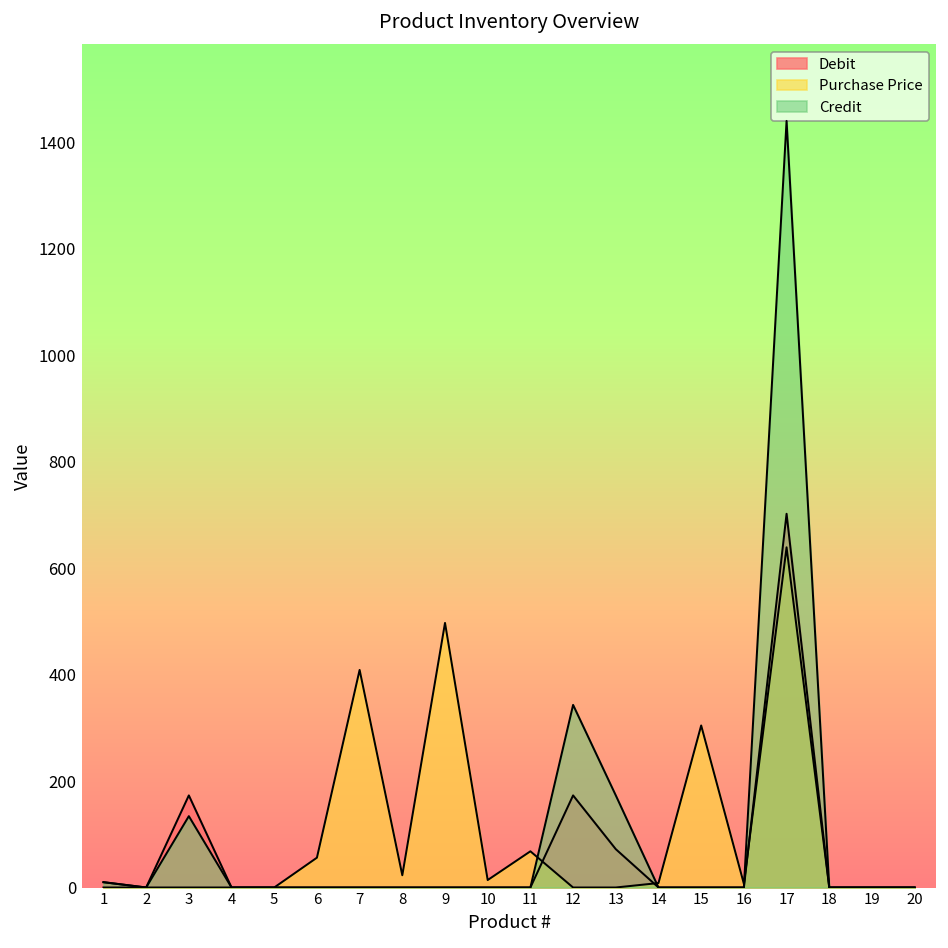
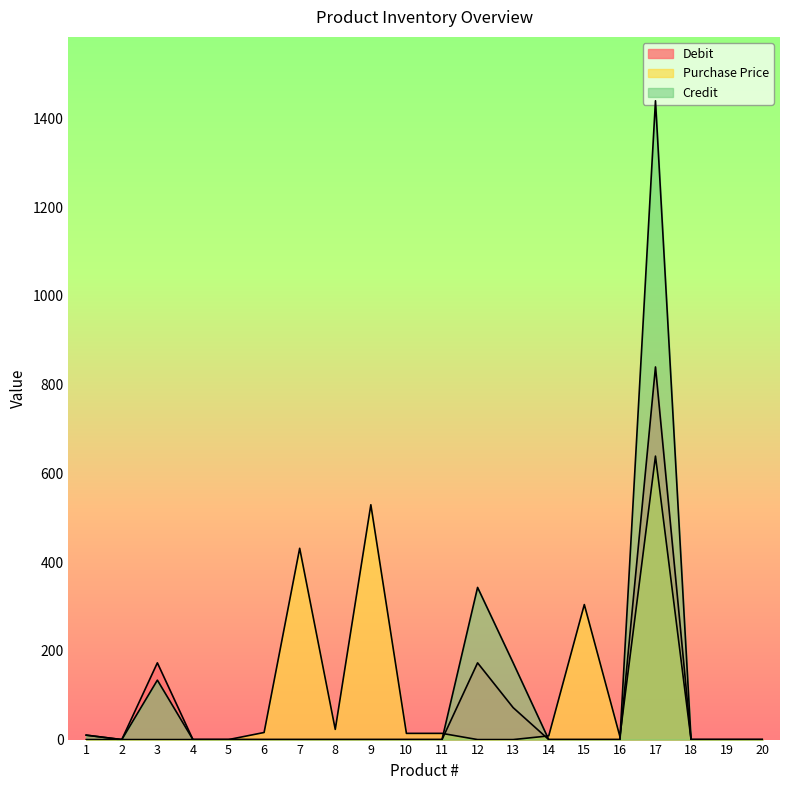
Purchase Price, 6: 60 -> 20
Purchase Price, 7: 410 -> 430
Purchase Price, 9: 500 -> 530
Purchase Price, 11: 70 -> 10
Debit, 17: 700 -> 840
